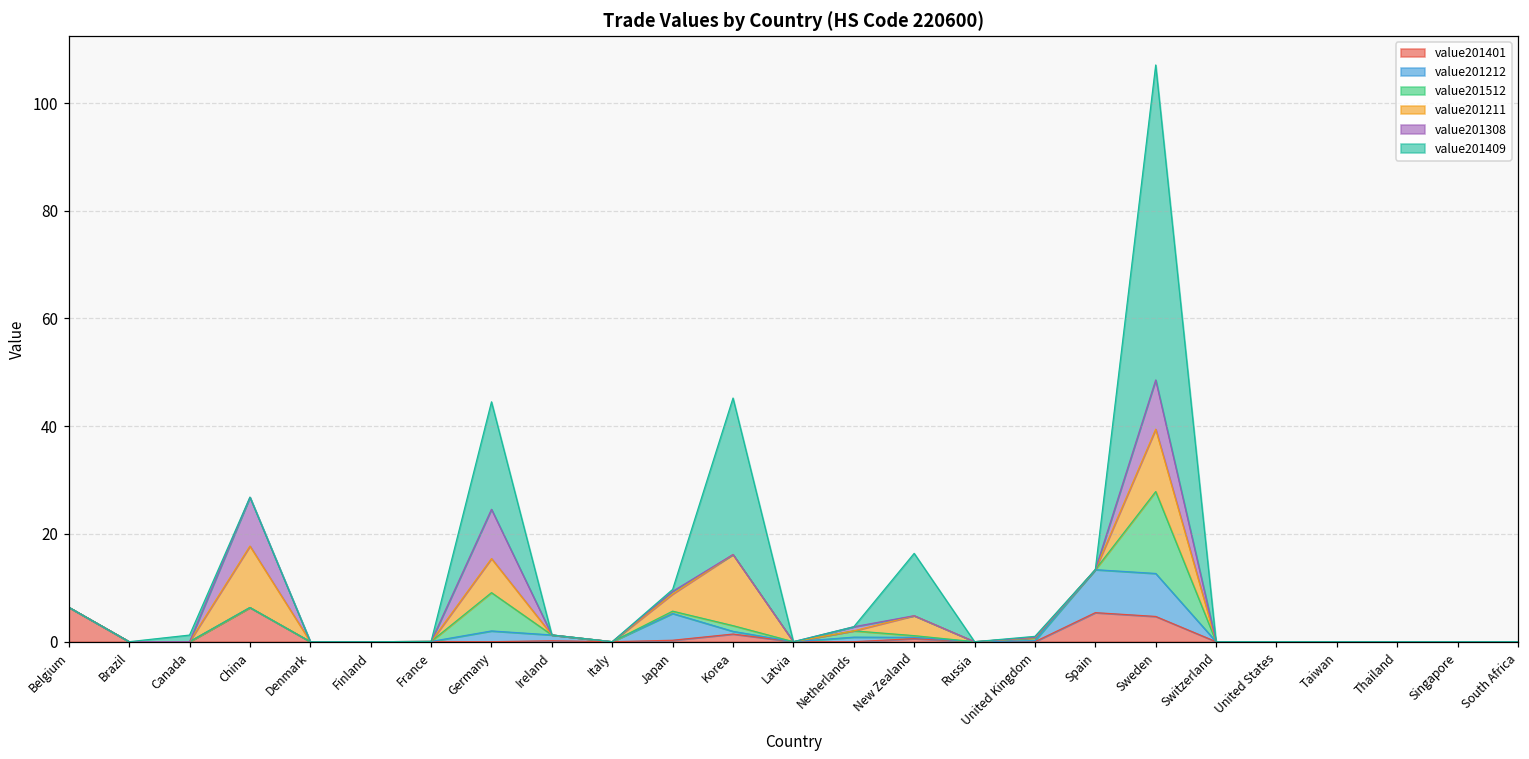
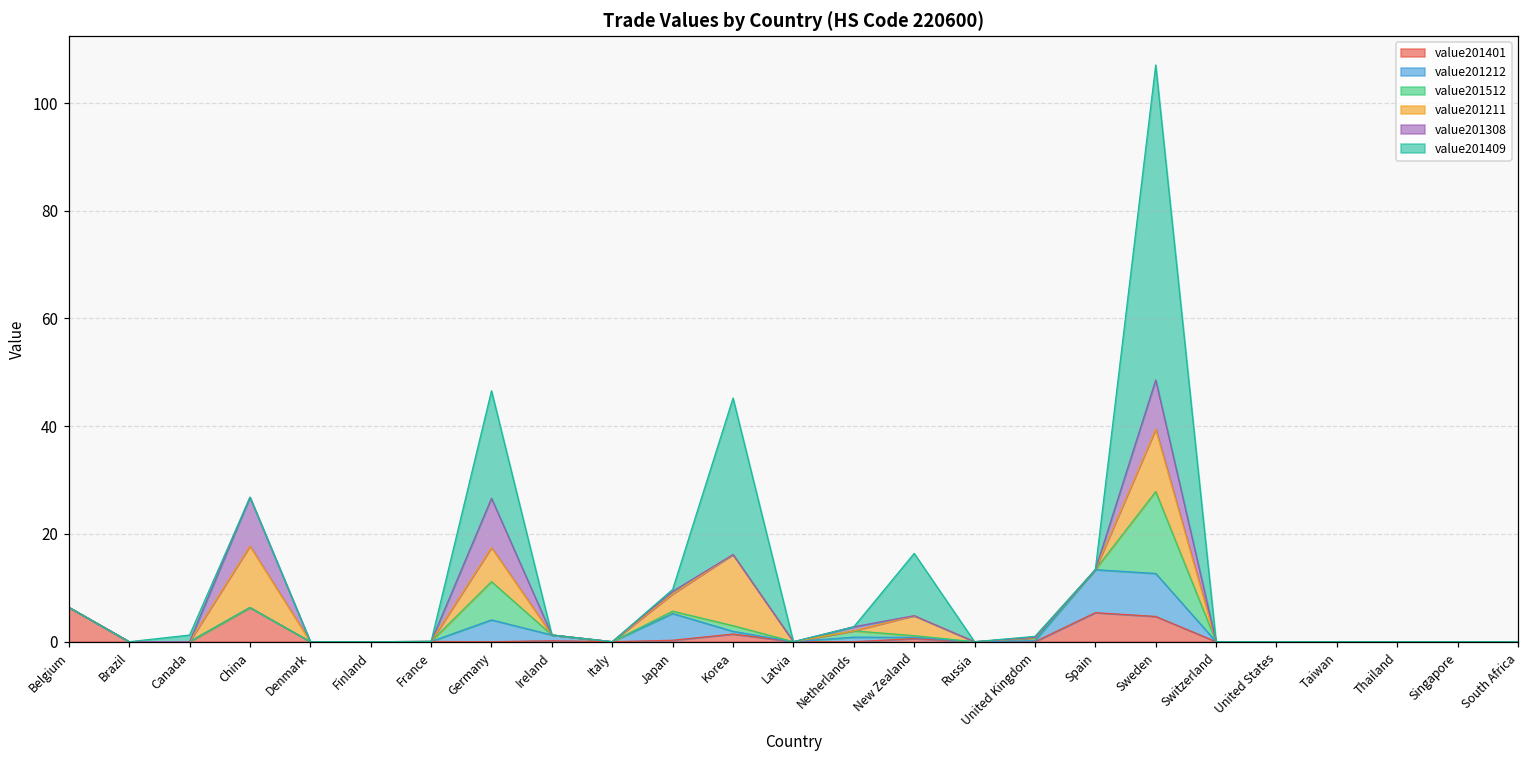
value201212, Germany: 2 -> 4
